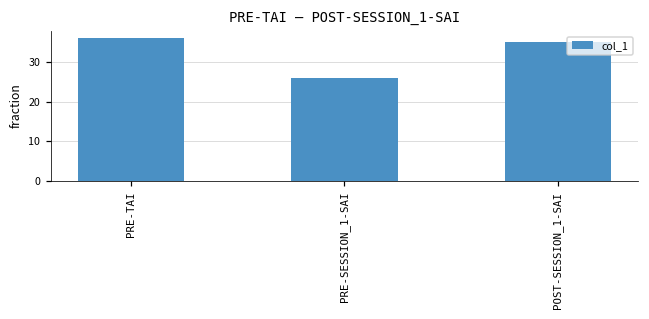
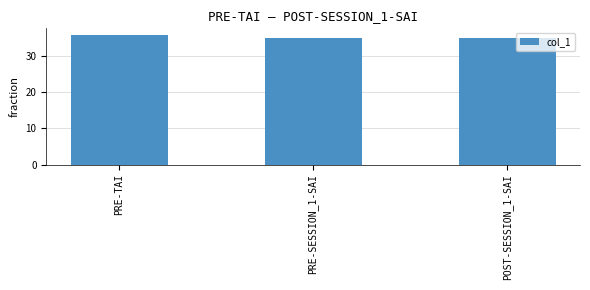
PRE-SESSION_1-SAI: 26 -> 35
